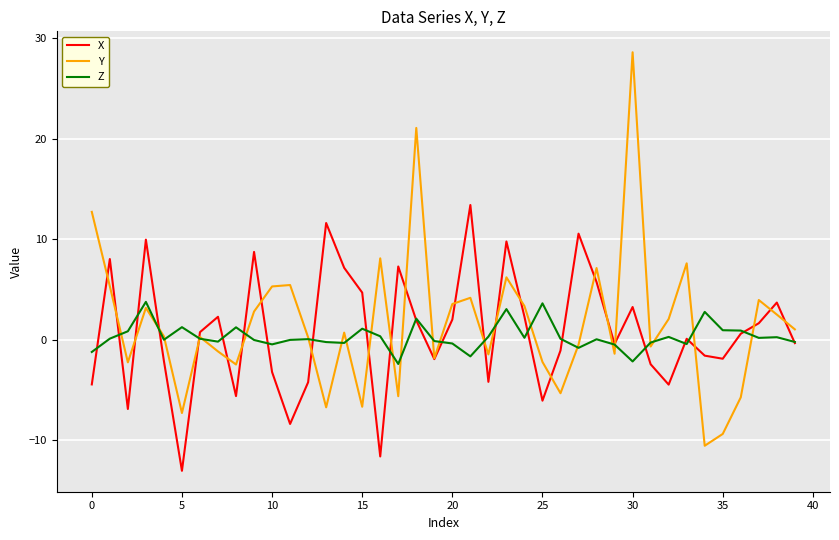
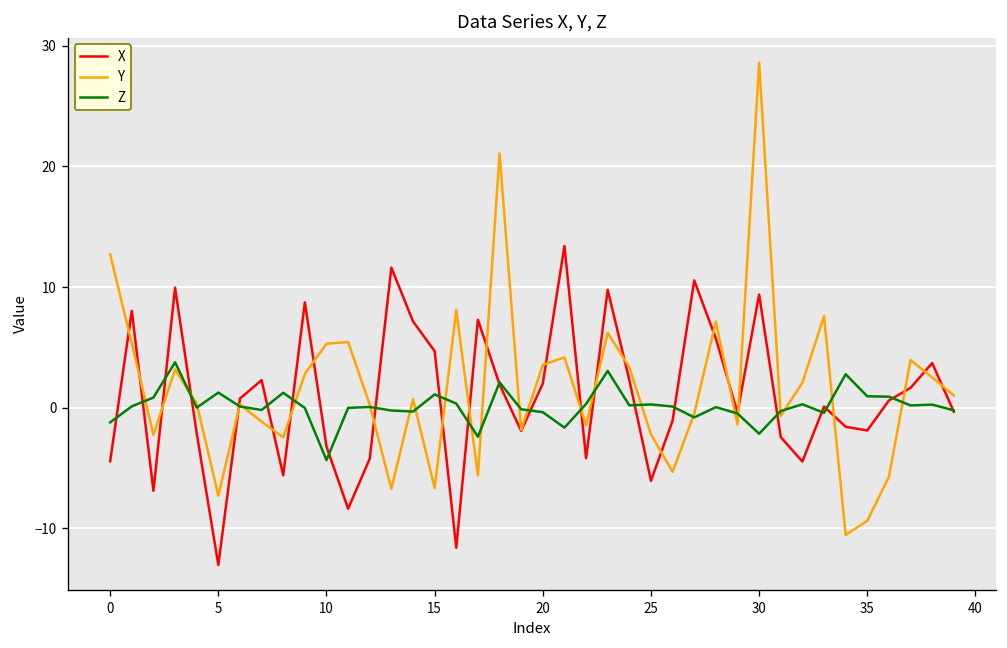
Z, 10: -0.5 -> -4.4
Z, 25: 3.6 -> 0.3
X, 30: 3.2 -> 9.4
